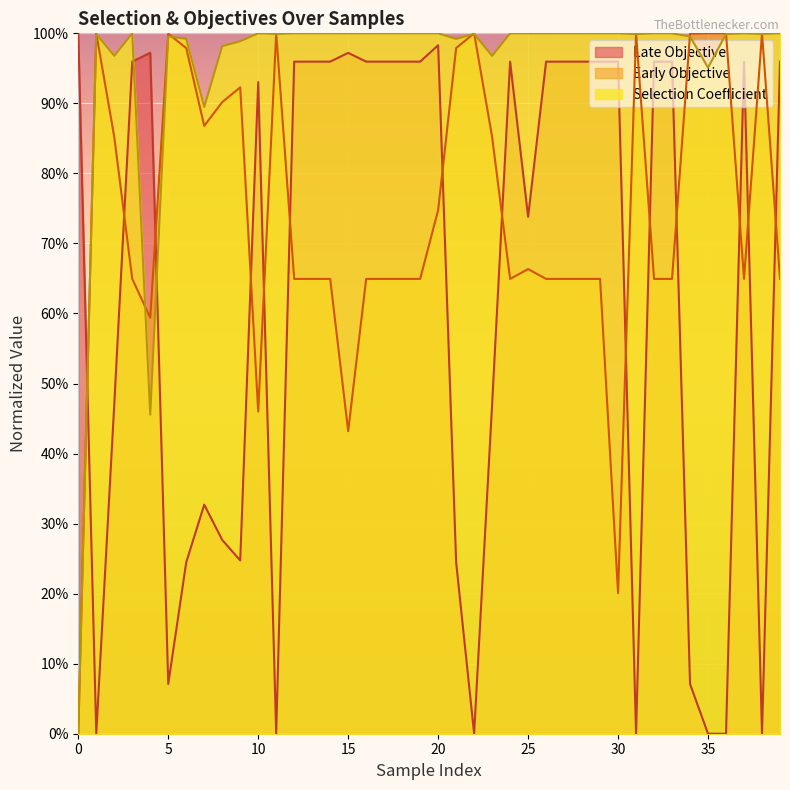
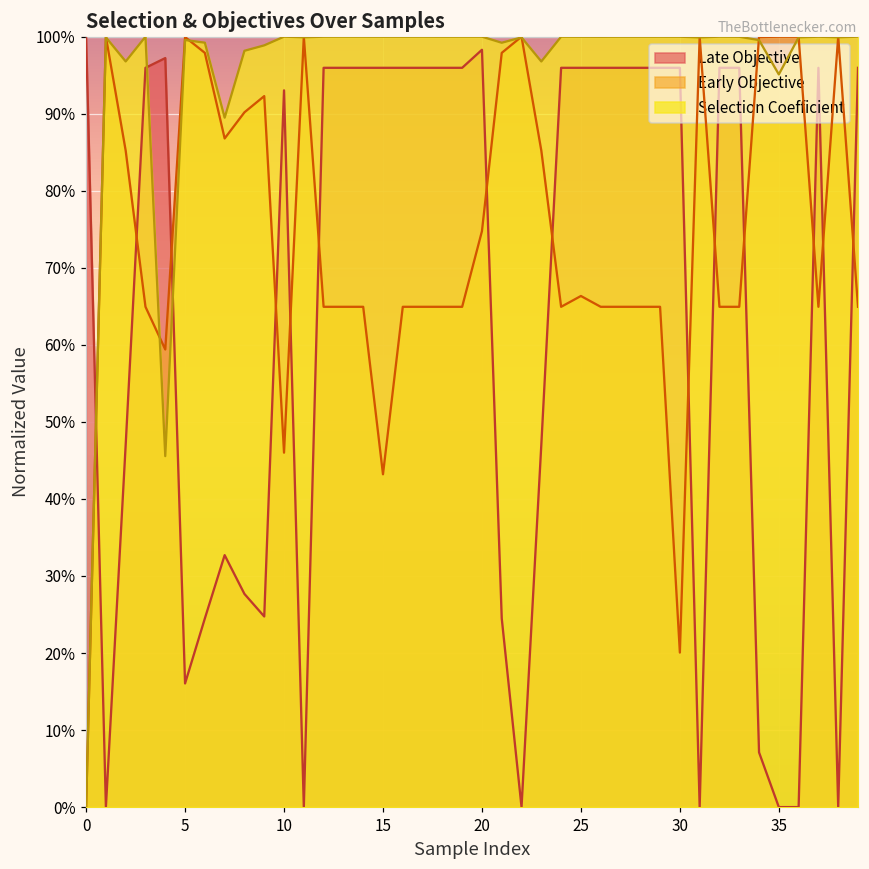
Late Objective, 5: 7% -> 16%
Late Objective, 15: 97% -> 96%
Late Objective, 25: 74% -> 96%
